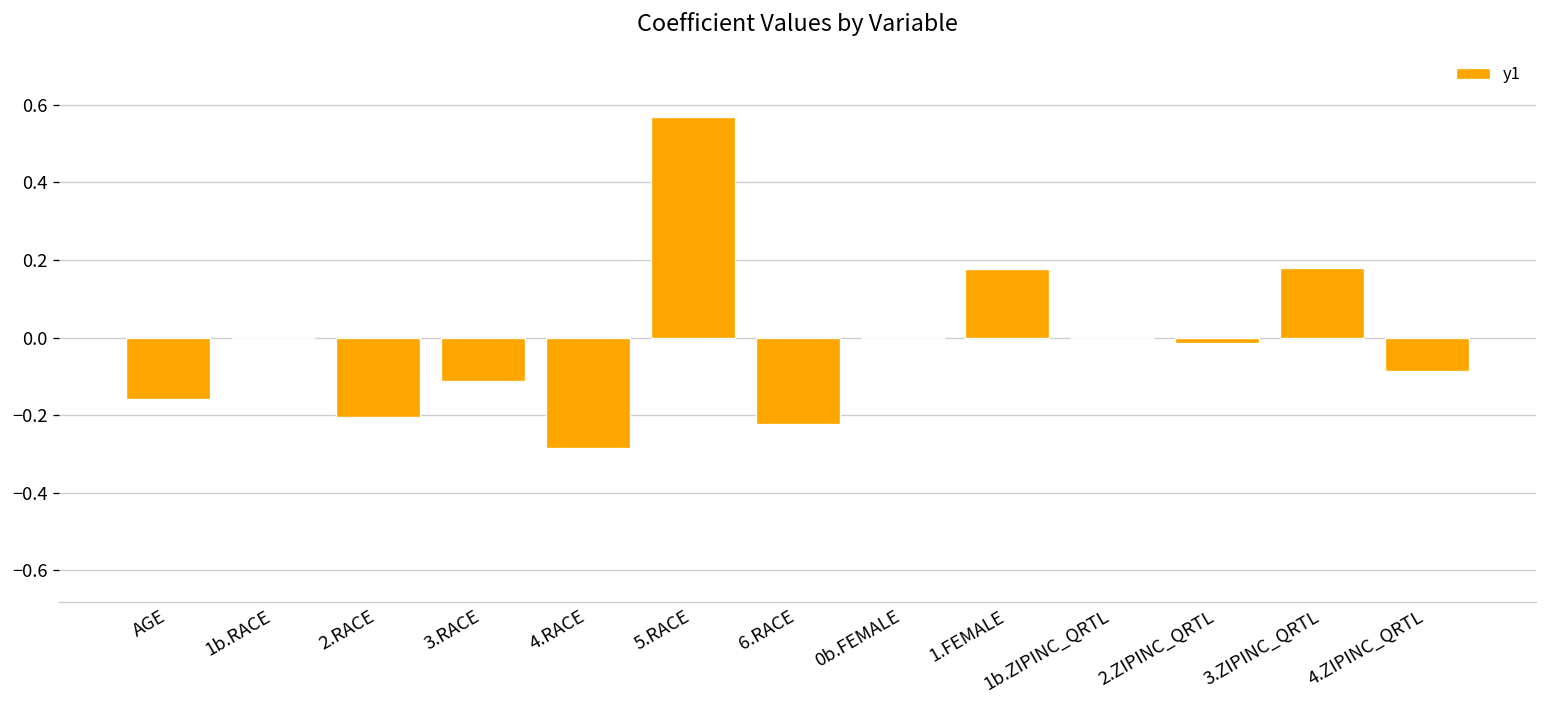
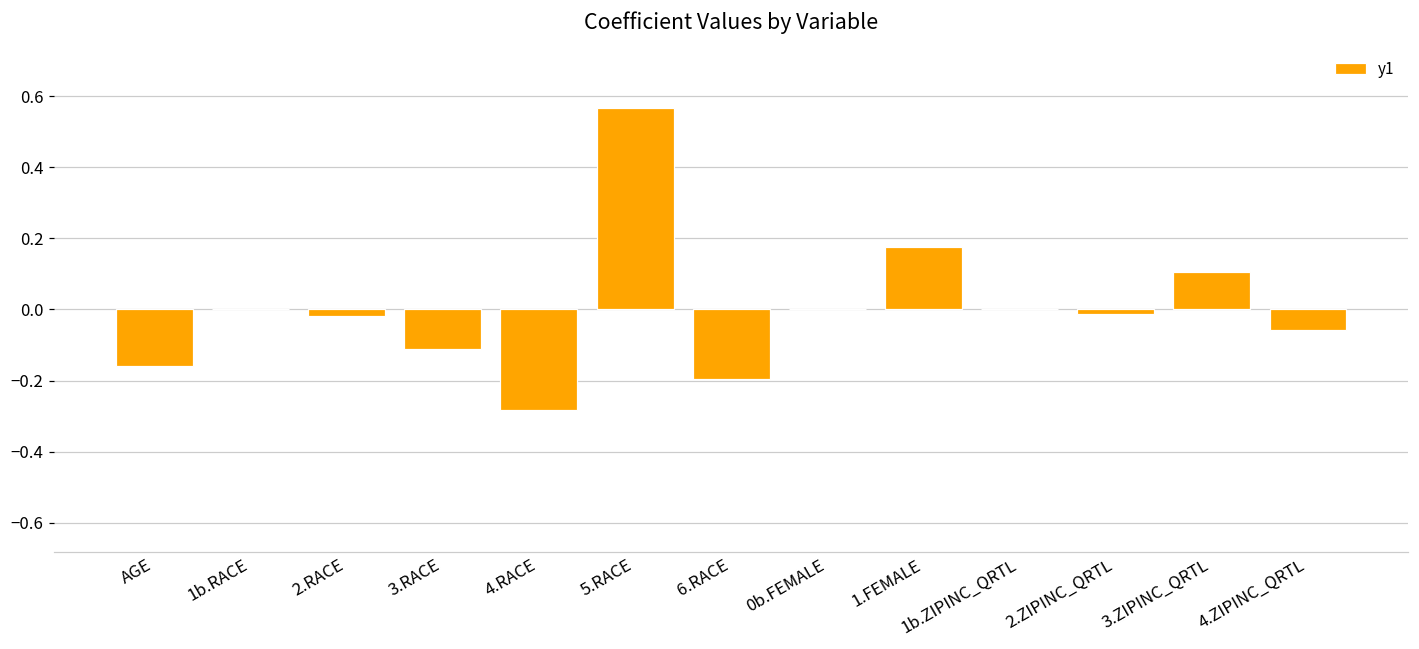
2.RACE: -0.20 -> -0.02
6.RACE: -0.22 -> -0.20
3.ZIPINC_QRTL: 0.18 -> 0.11
4.ZIPINC_QRTL: -0.09 -> -0.06
